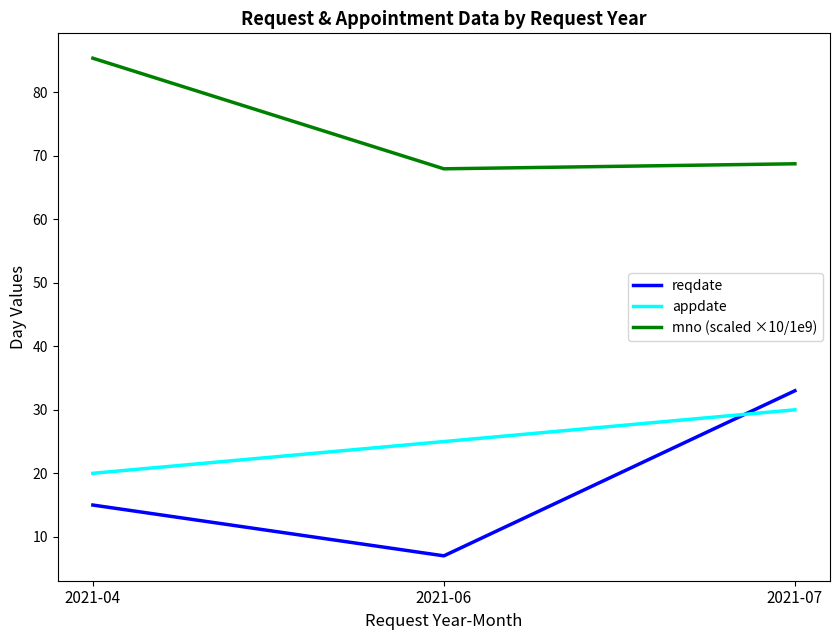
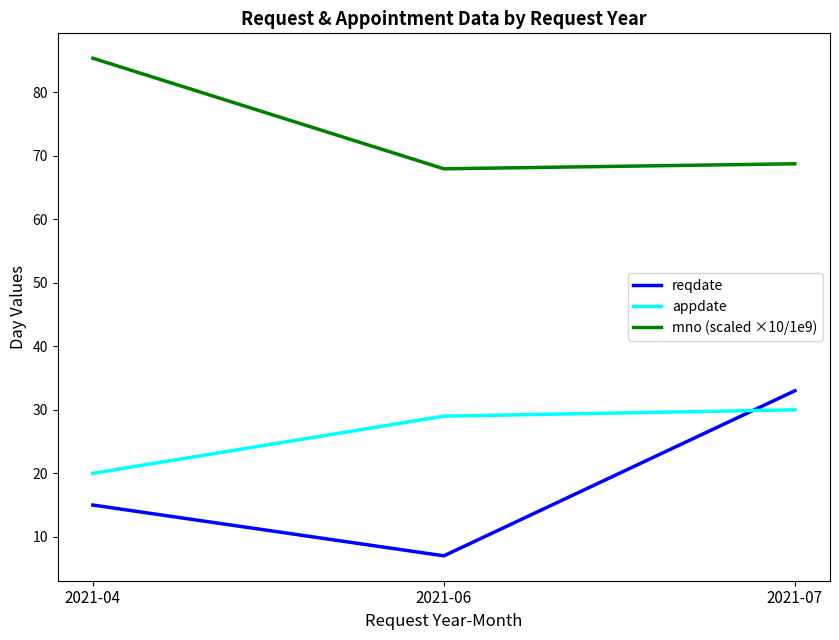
appdate, 2021-06: 25 -> 29
